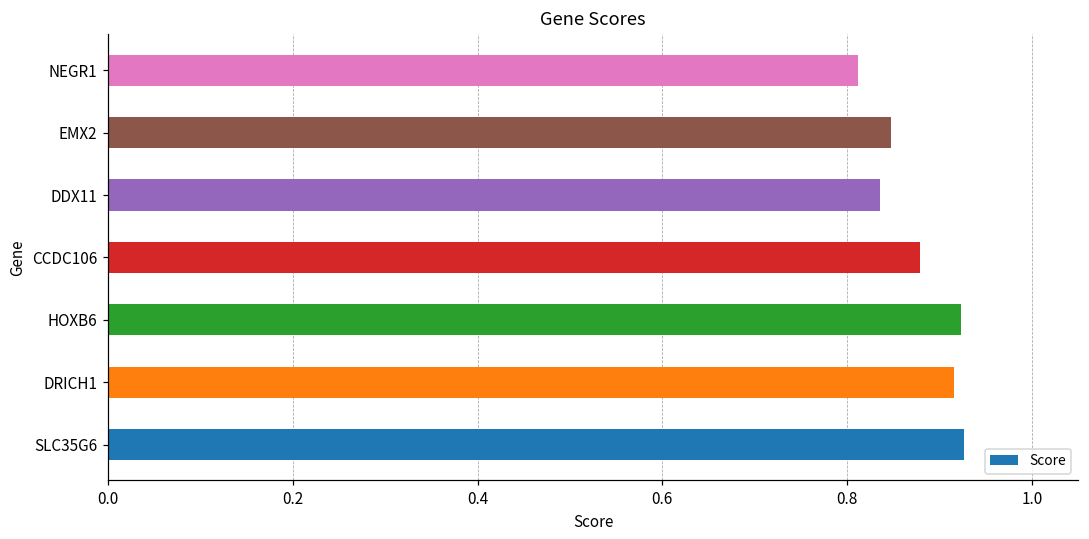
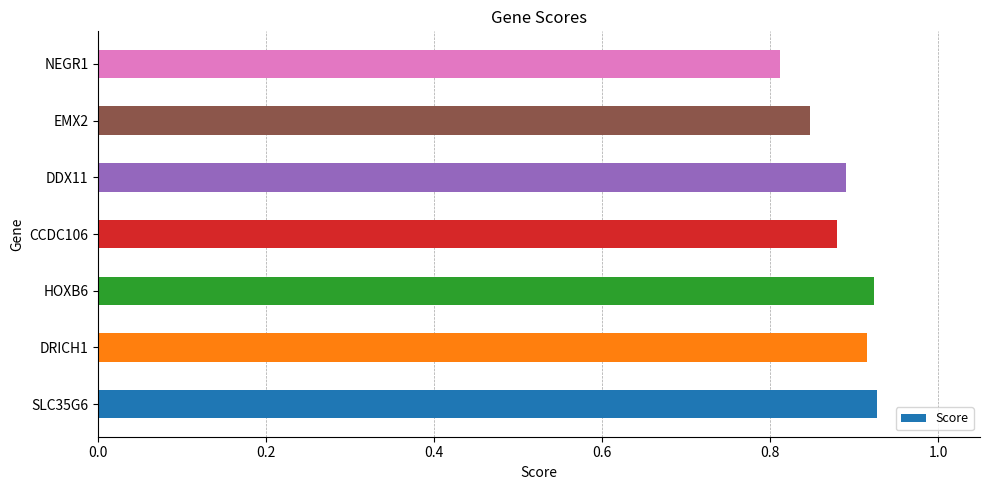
DDX11: 0.84 -> 0.89
